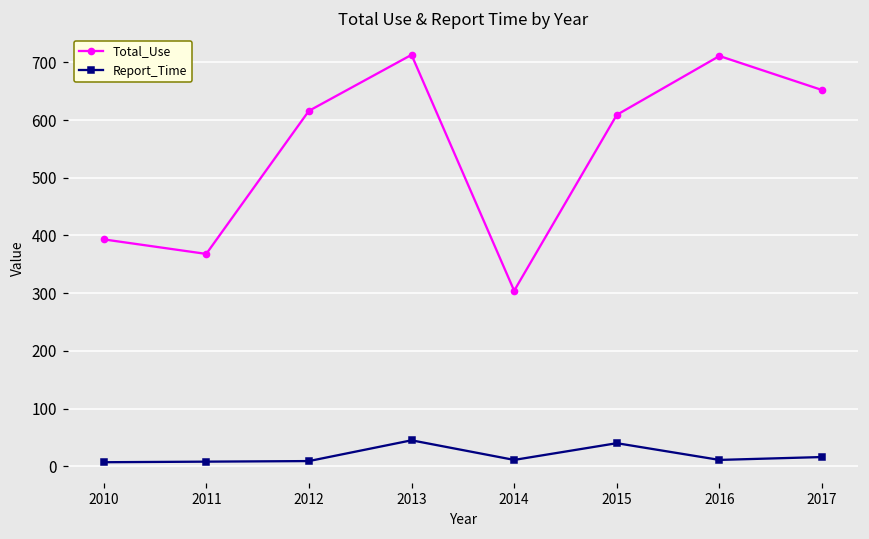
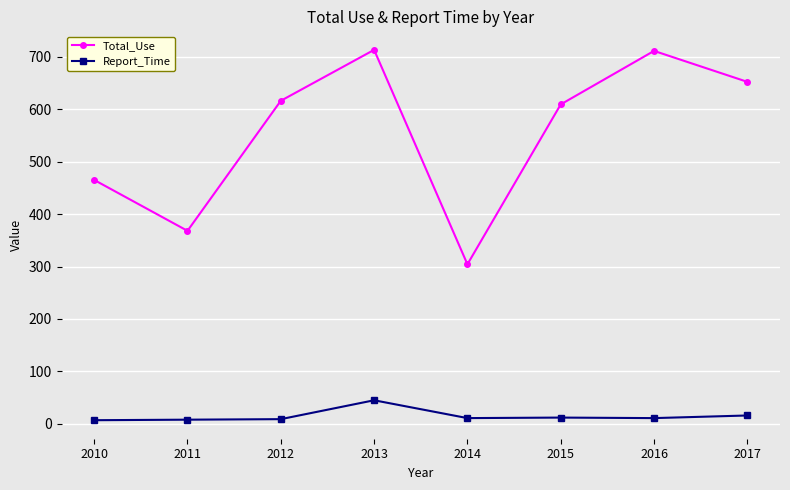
Total_Use, 2010: 390 -> 470
Report_Time, 2015: 40 -> 10
